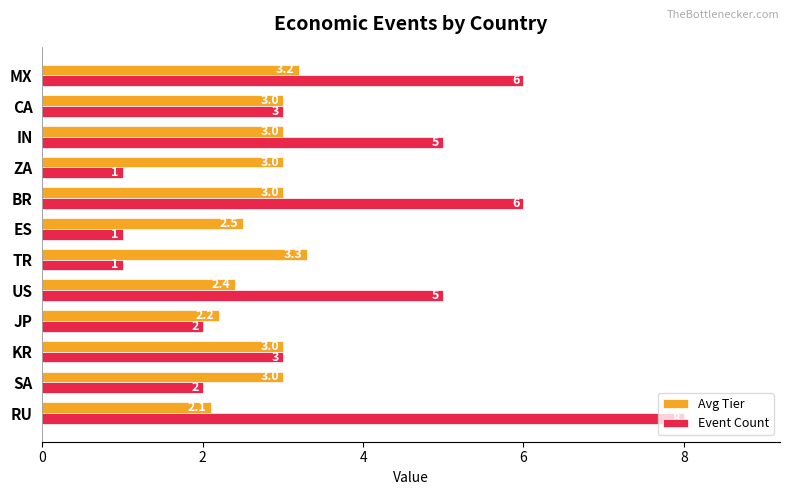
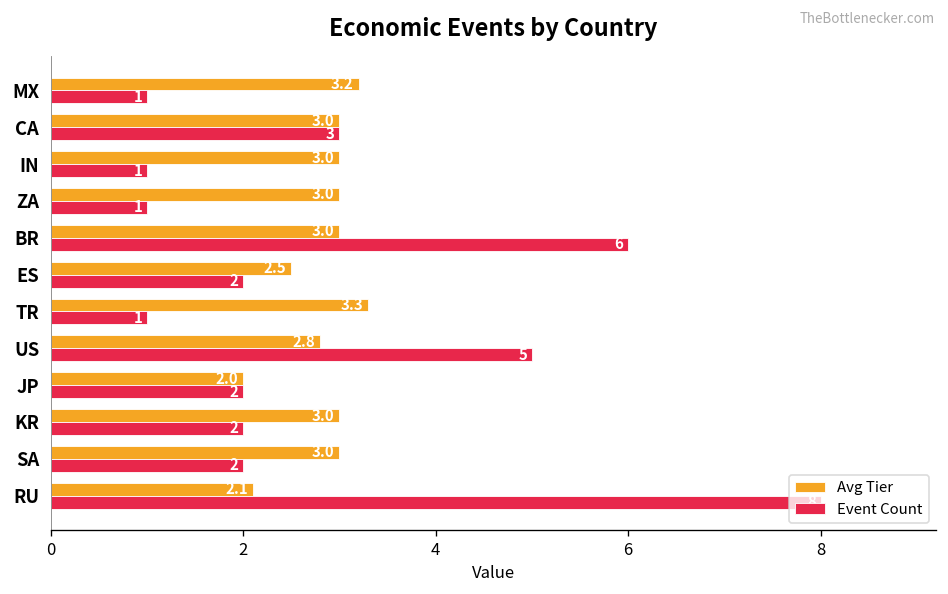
Event Count, MX: 6 -> 1
Event Count, IN: 5 -> 1
Event Count, ES: 1 -> 2
Avg Tier, US: 2.4 -> 2.8
Avg Tier, JP: 2.2 -> 2.0
Event Count, KR: 3 -> 2
